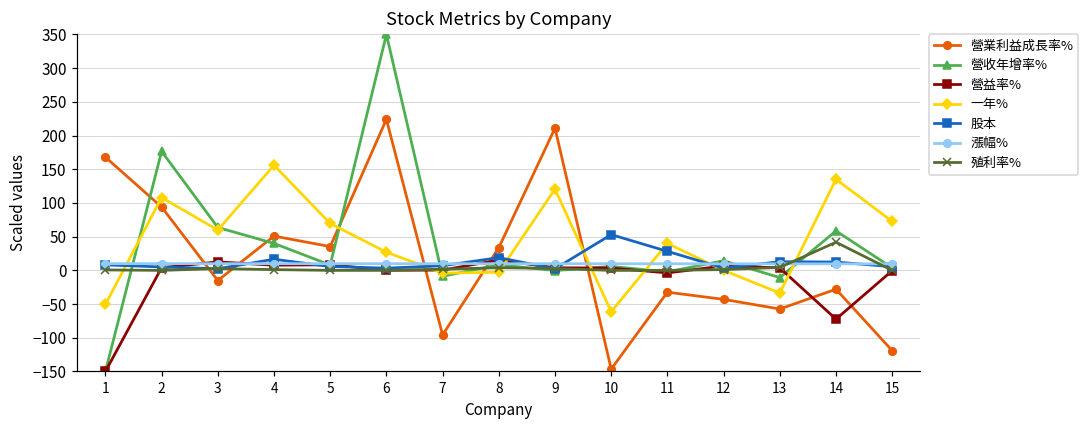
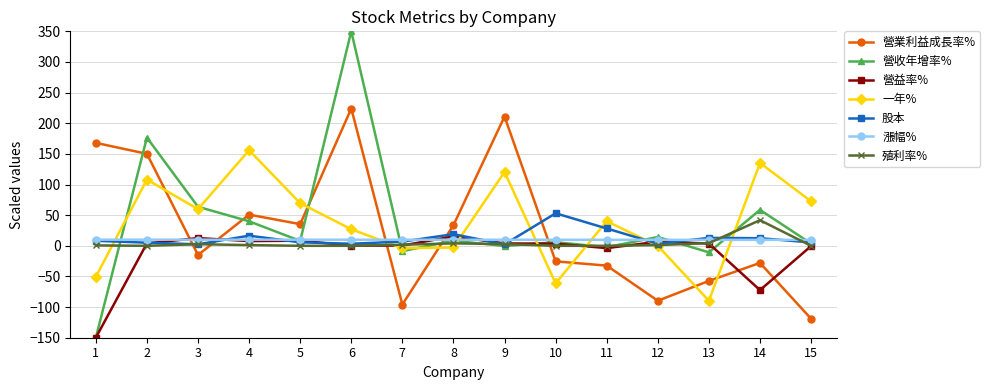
營業利益成長率%, 2: 90 -> 150
營業利益成長率%, 10: -150 -> -30
營業利益成長率%, 12: -40 -> -90
一年%, 13: -30 -> -90
